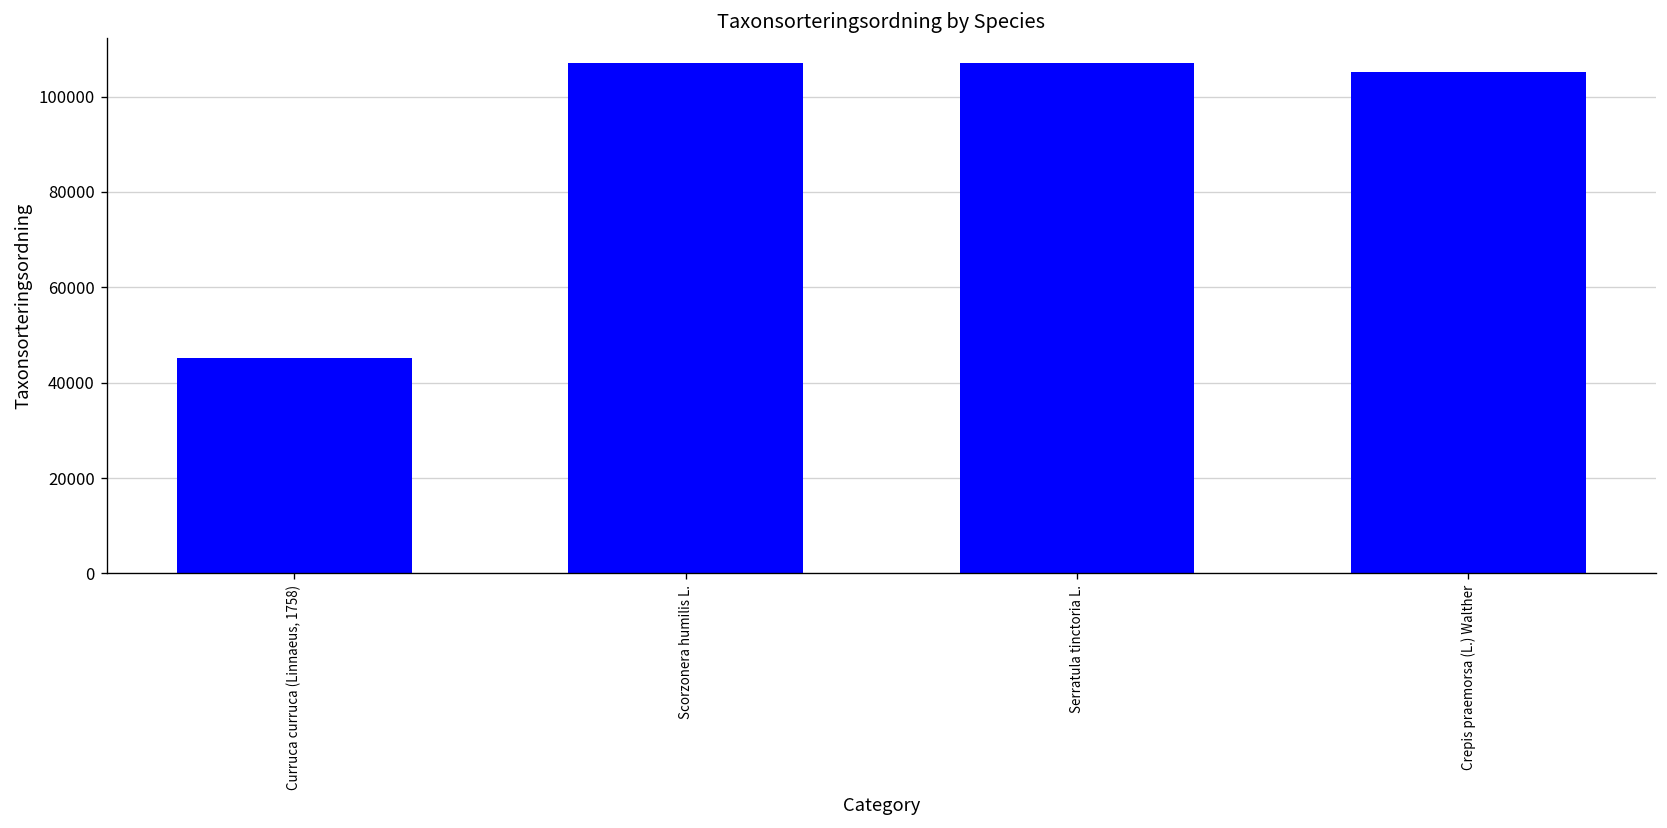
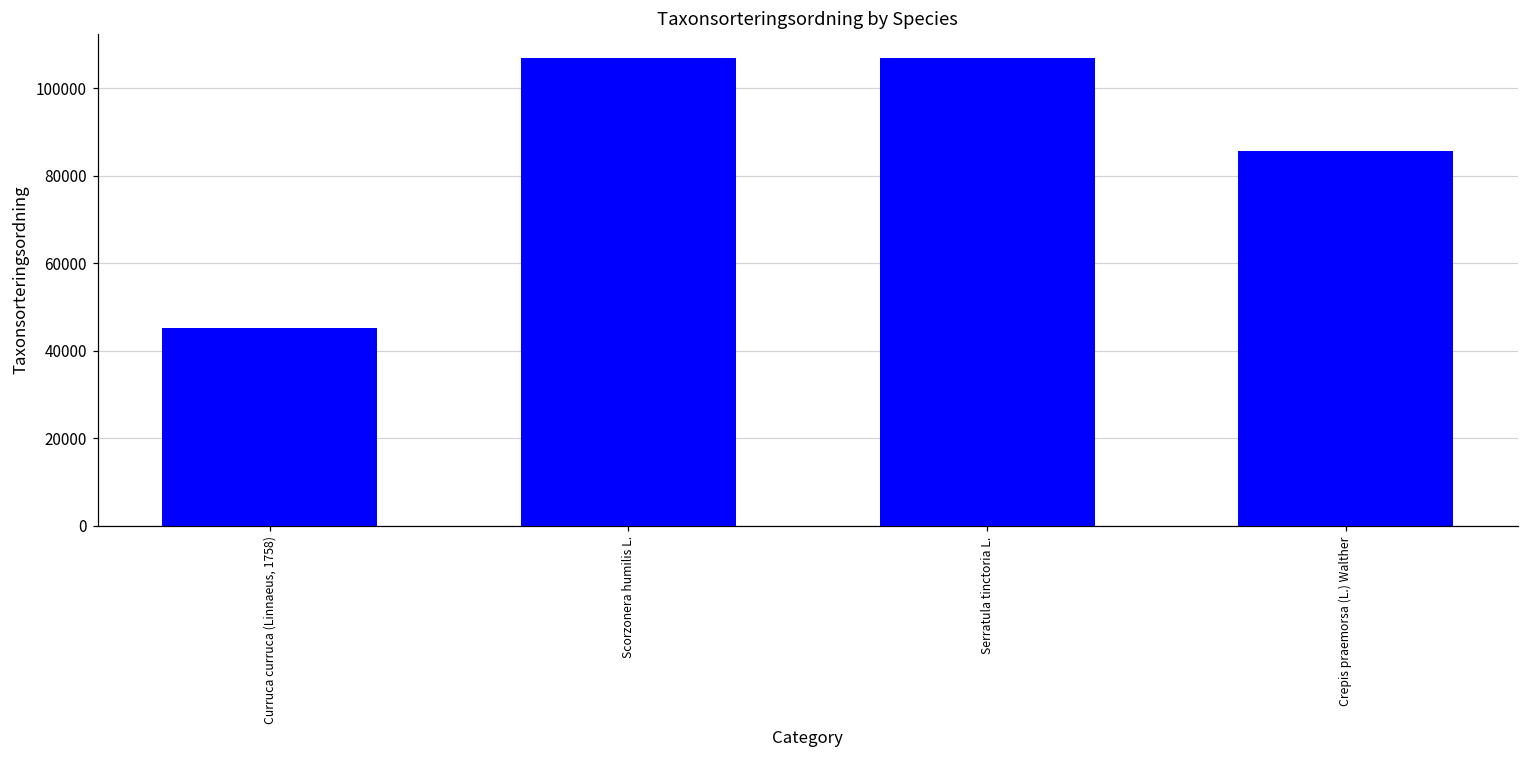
Crepis praemorsa (L.) Walther: 105000 -> 86000
